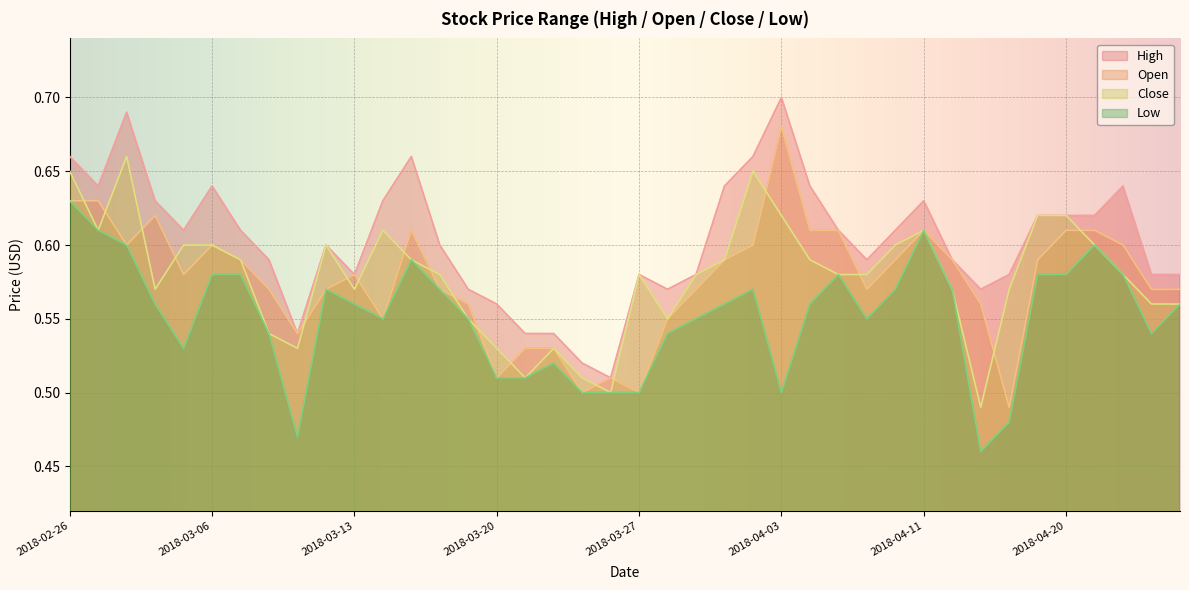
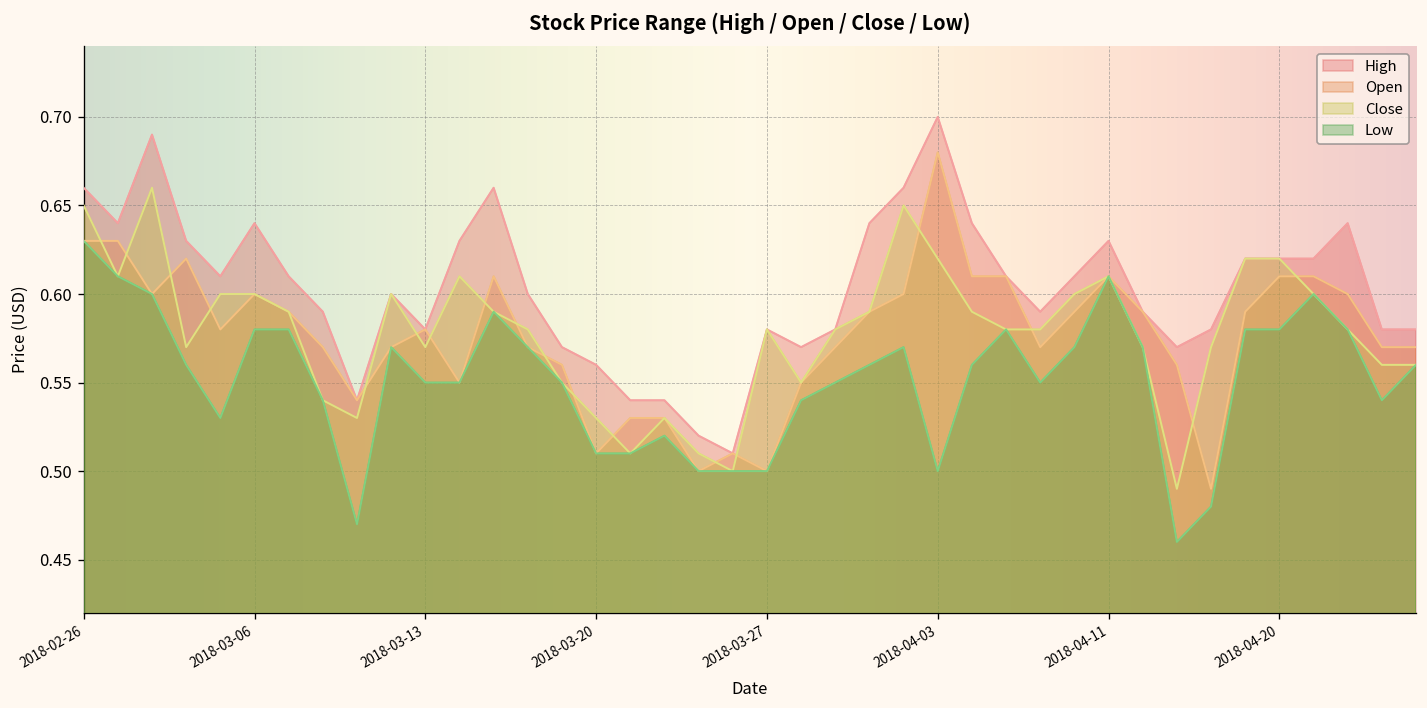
Low, 2018-03-13: 0.56 -> 0.55
